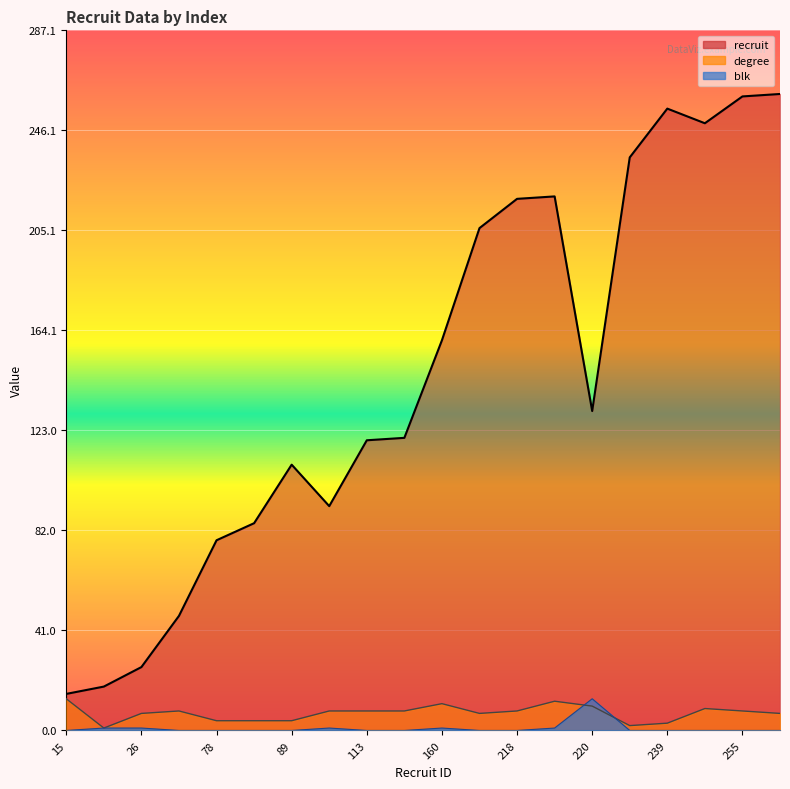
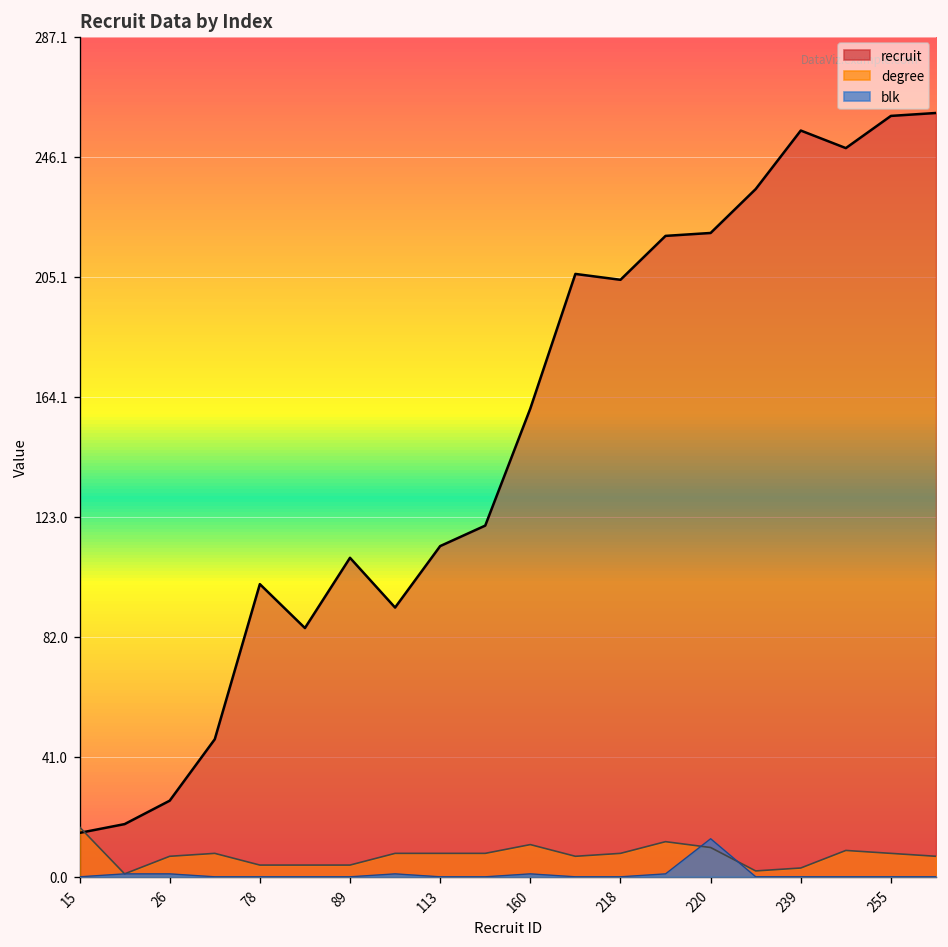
degree, 15: 13 -> 17
recruit, 78: 78 -> 100
recruit, 113: 119 -> 113
recruit, 218: 218 -> 204
recruit, 220: 131 -> 220
